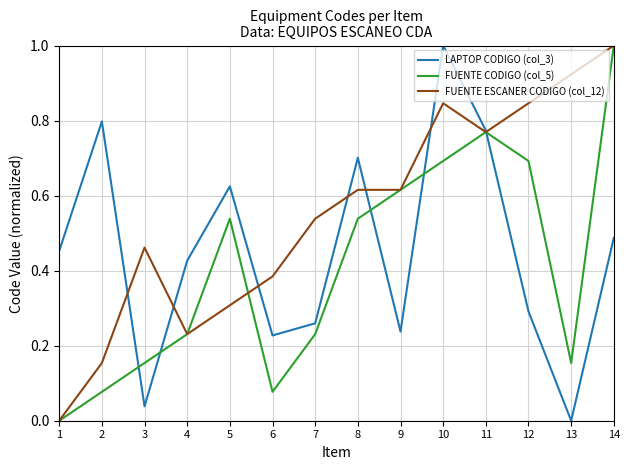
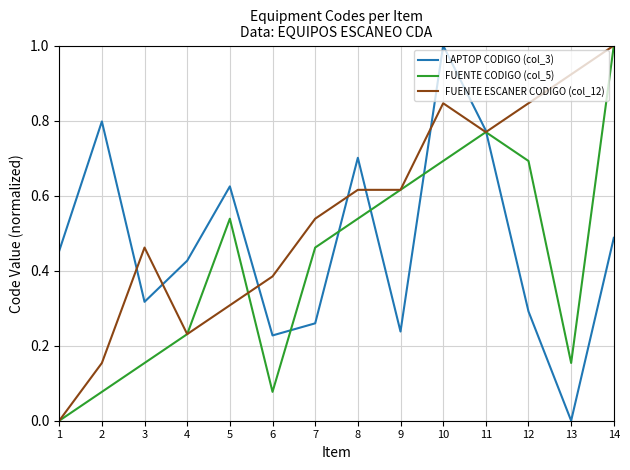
LAPTOP CODIGO (col_3), 3: 0.04 -> 0.32
FUENTE CODIGO (col_5), 7: 0.23 -> 0.46
